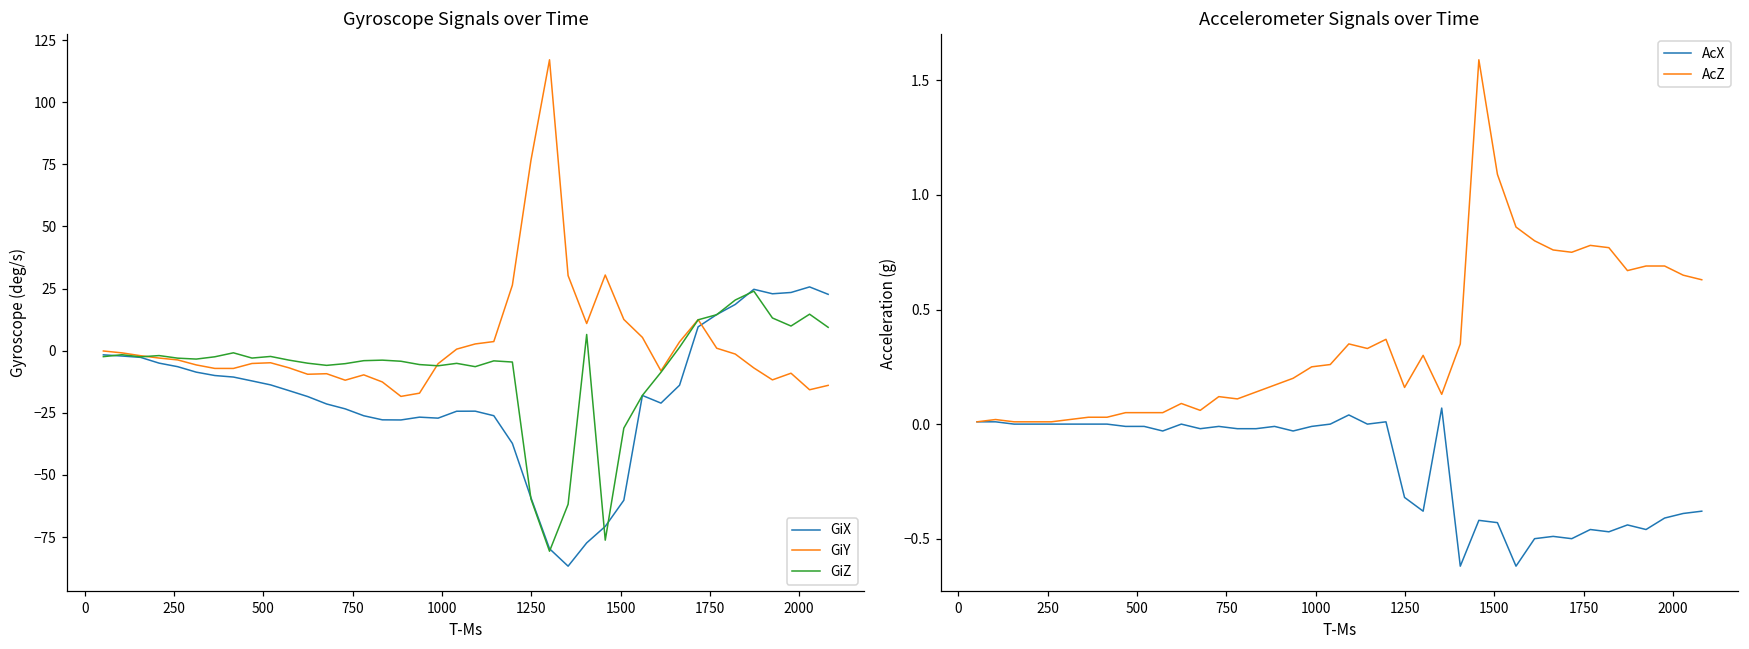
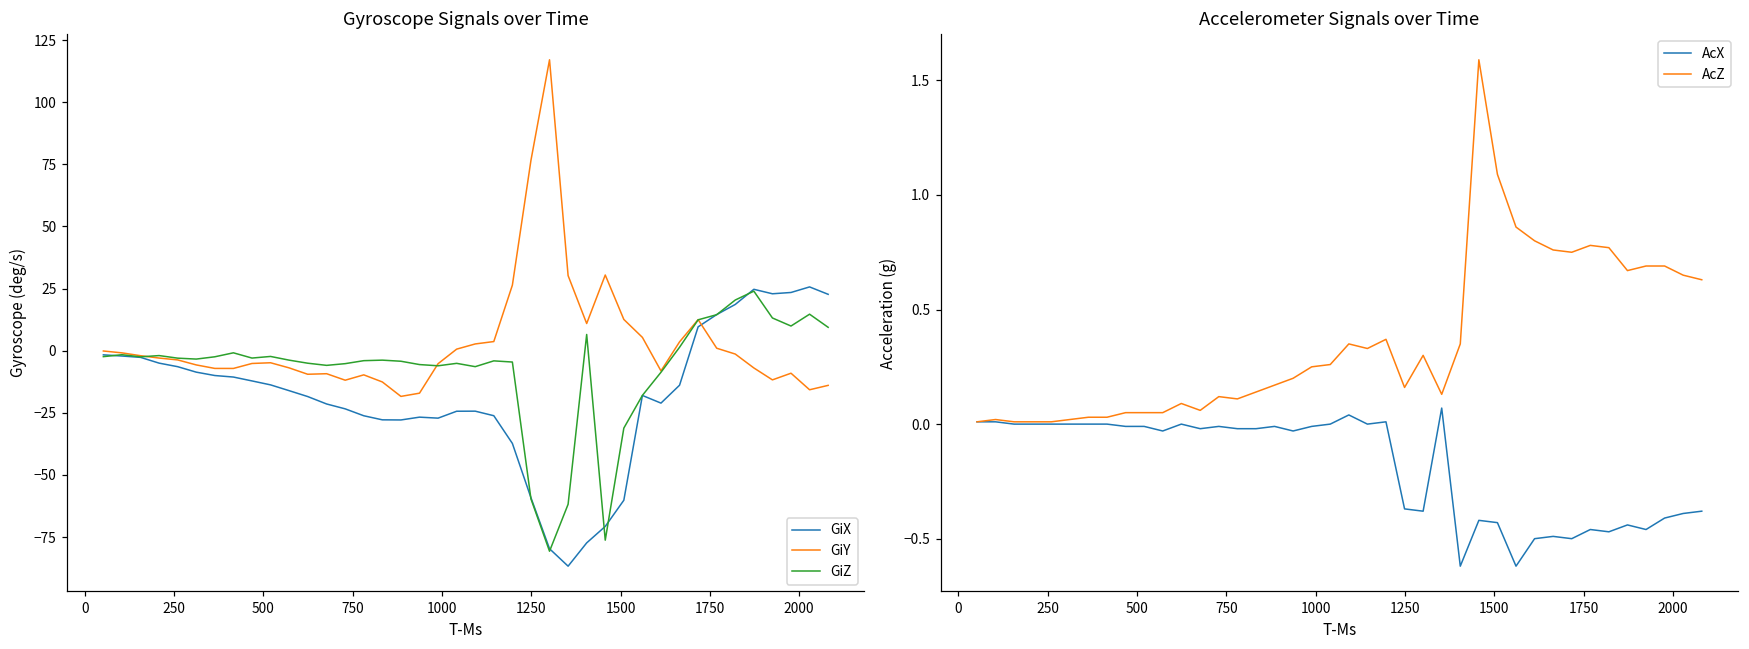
Accelerometer Signals over Time, AcX, 1250: -0.32 -> -0.37
